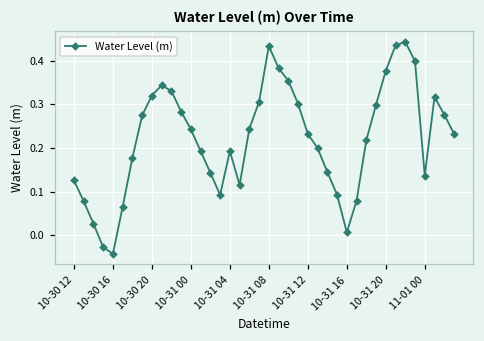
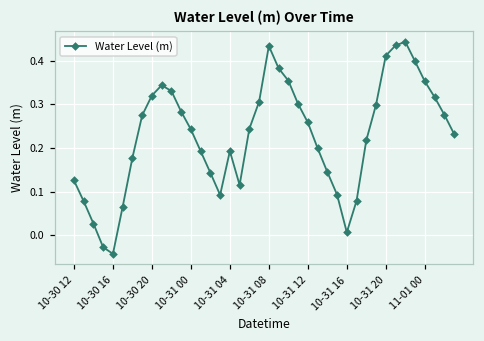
10-31 12: 0.23 -> 0.26
10-31 20: 0.38 -> 0.41
11-01 00: 0.14 -> 0.35
